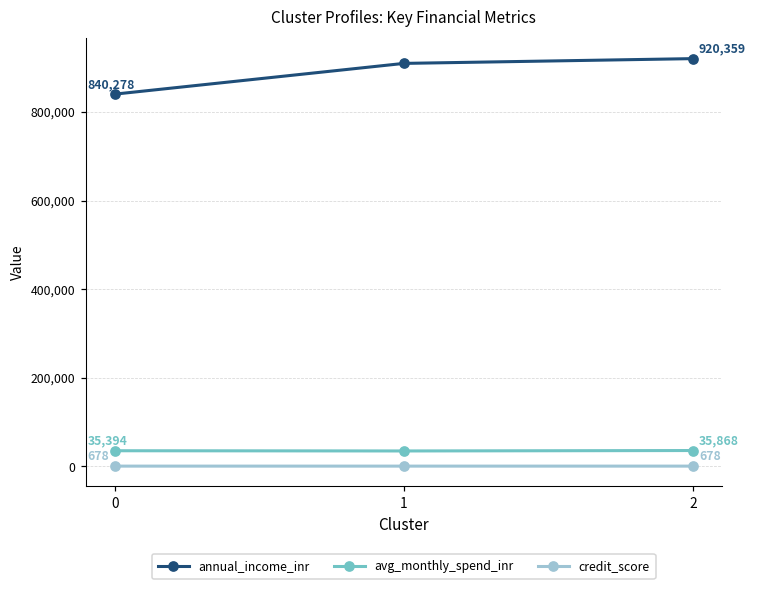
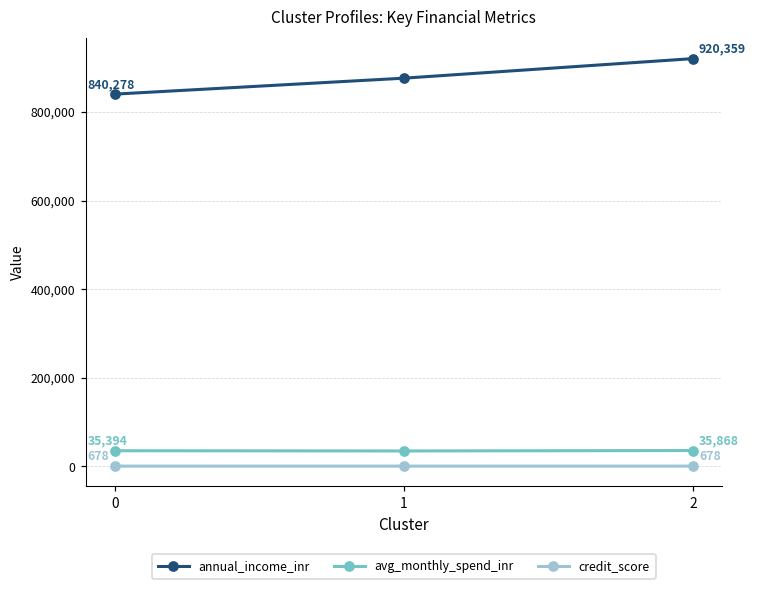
annual_income_inr, 1: 910,000 -> 880,000
